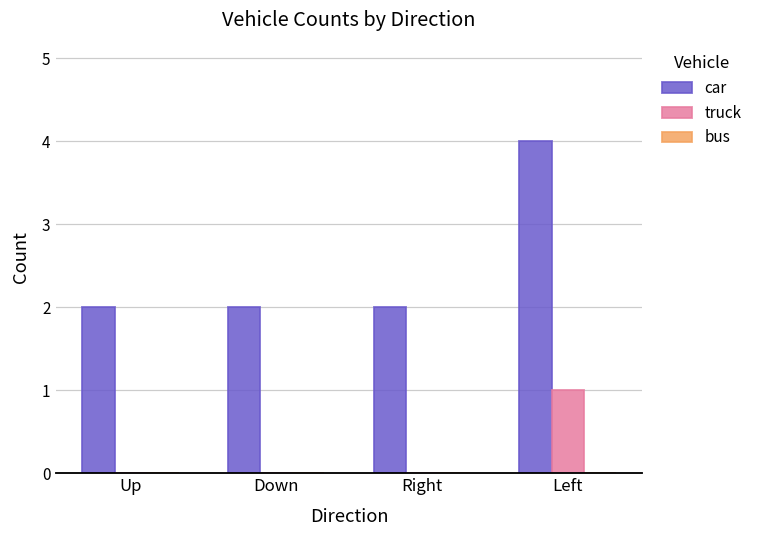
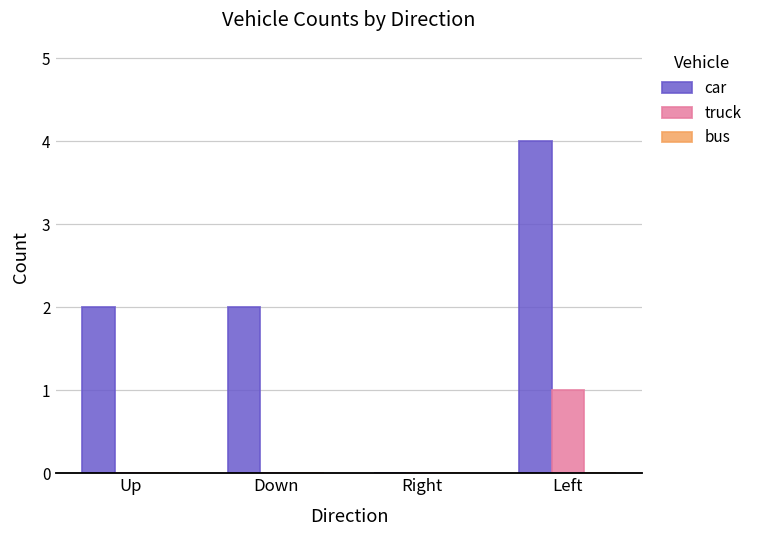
car, Right: 2 -> 0
